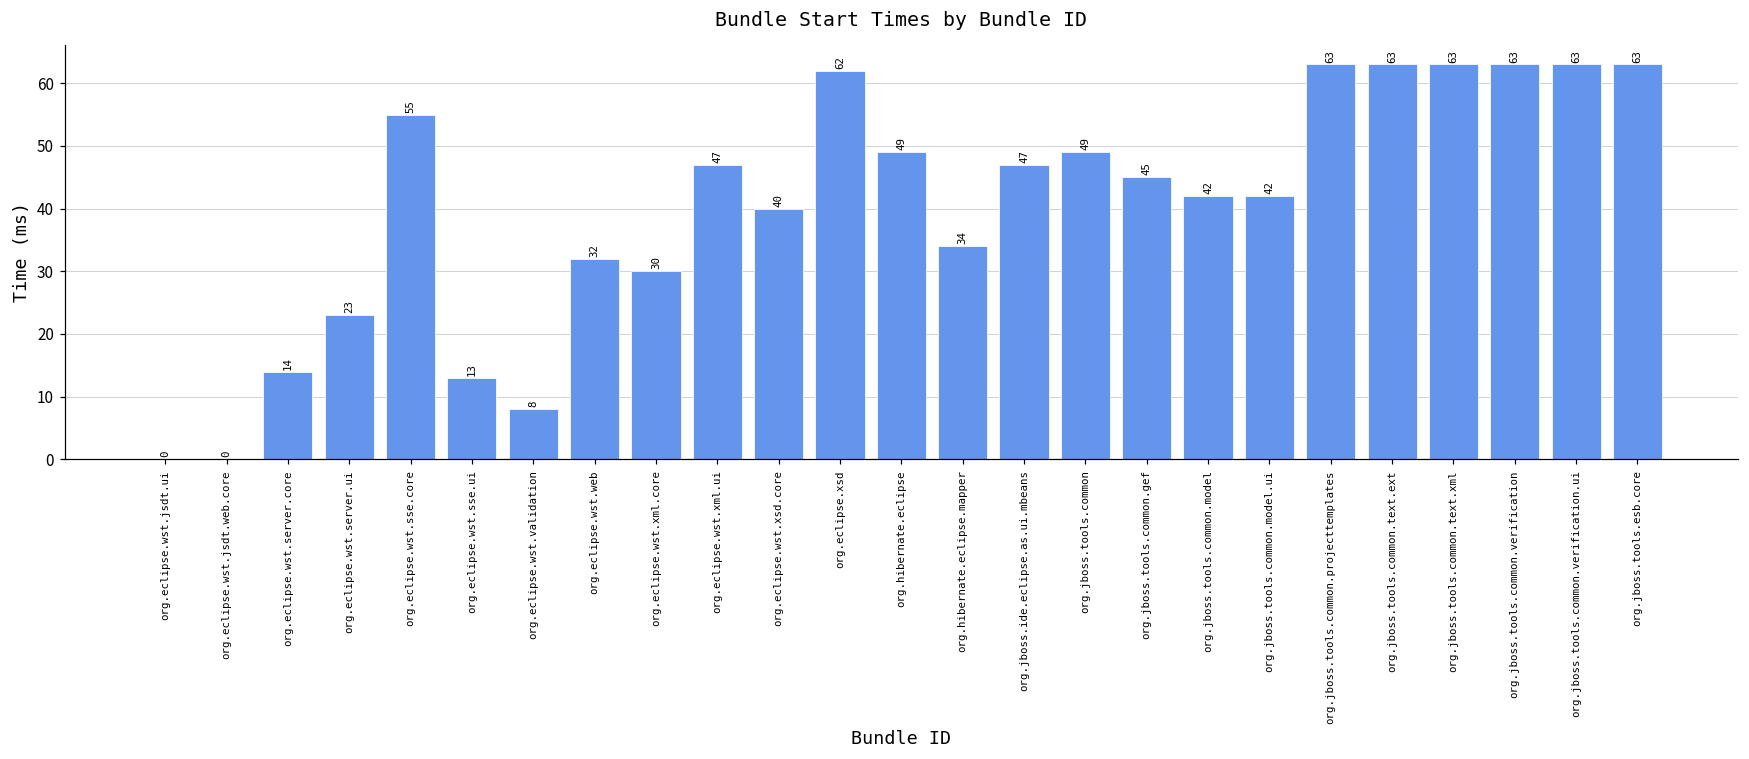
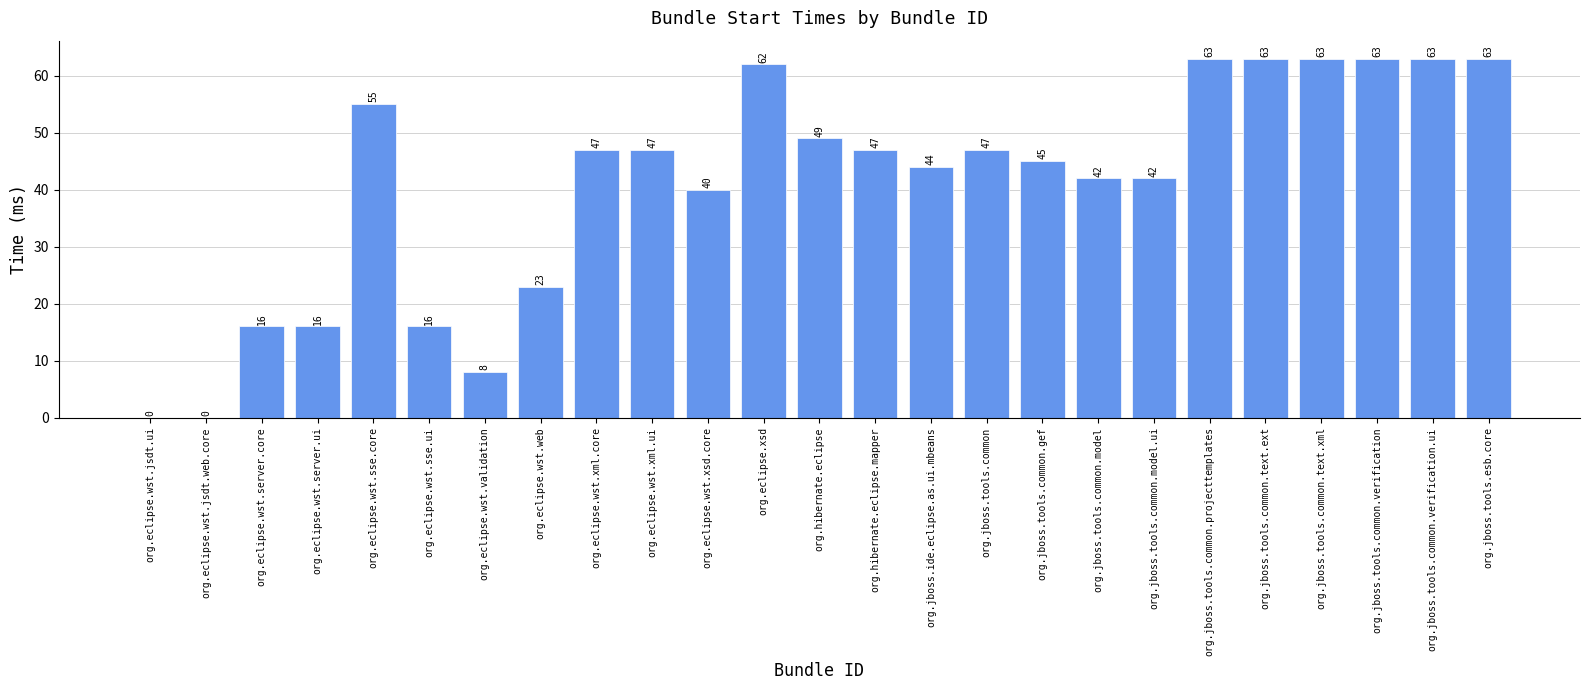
org.eclipse.wst.server.core: 14 -> 16
org.eclipse.wst.server.ui: 23 -> 16
org.eclipse.wst.sse.ui: 13 -> 16
org.eclipse.wst.web: 32 -> 23
org.eclipse.wst.xml.core: 30 -> 47
org.hibernate.eclipse.mapper: 34 -> 47
org.jboss.ide.eclipse.as.ui.mbeans: 47 -> 44
org.jboss.tools.common: 49 -> 47
